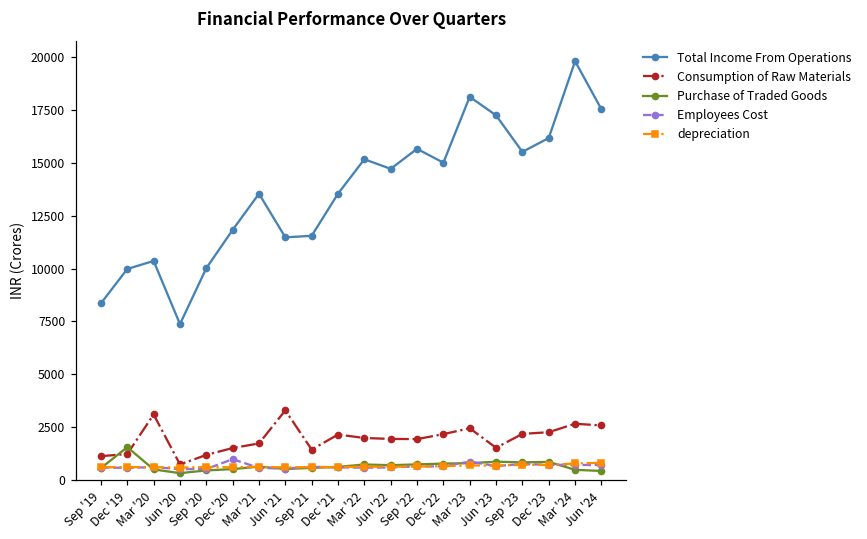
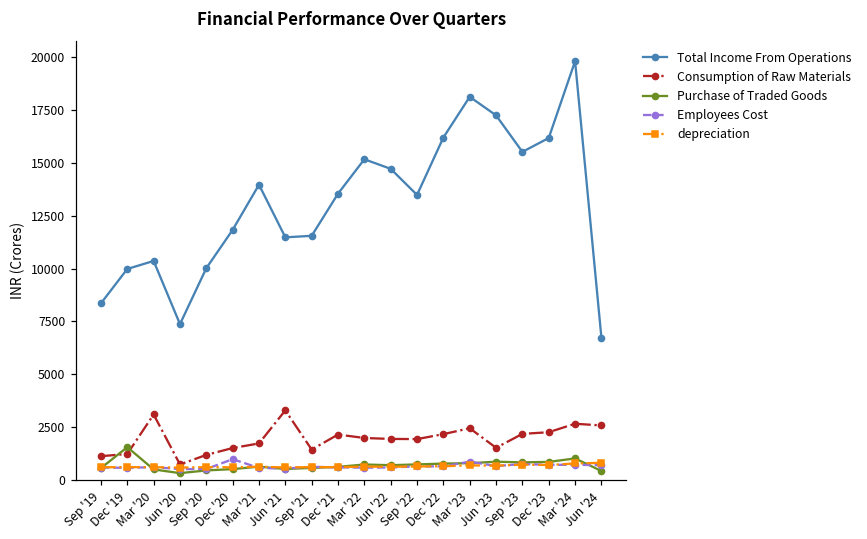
Total Income From Operations, Mar '21: 13500 -> 14000
Total Income From Operations, Sep '22: 15700 -> 13500
Total Income From Operations, Dec '22: 15000 -> 16200
Purchase of Traded Goods, Mar '24: 500 -> 1000
Total Income From Operations, Jun '24: 17500 -> 6700
